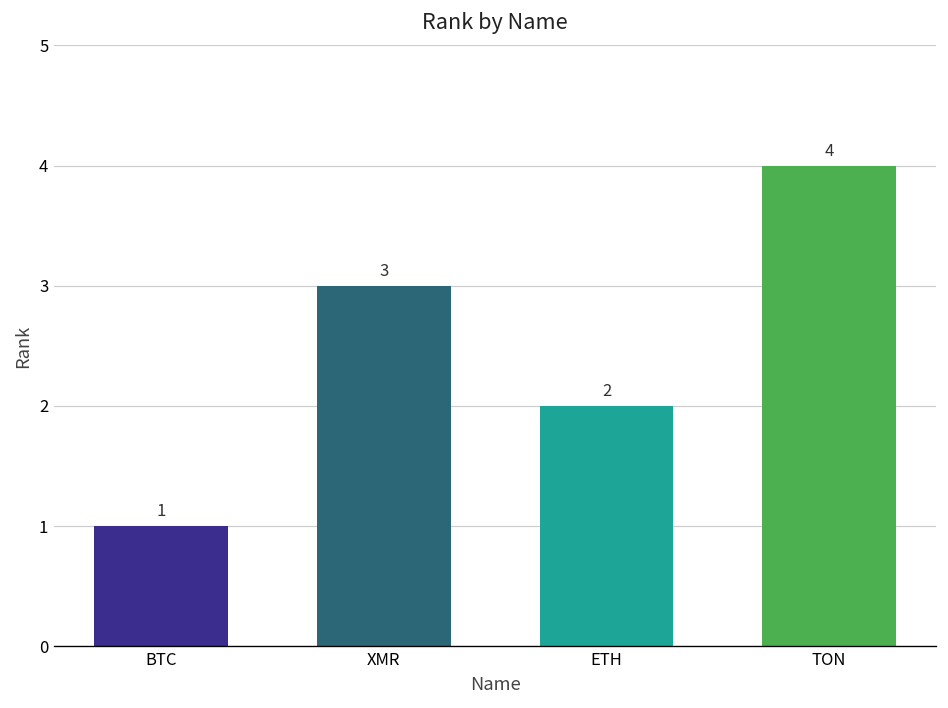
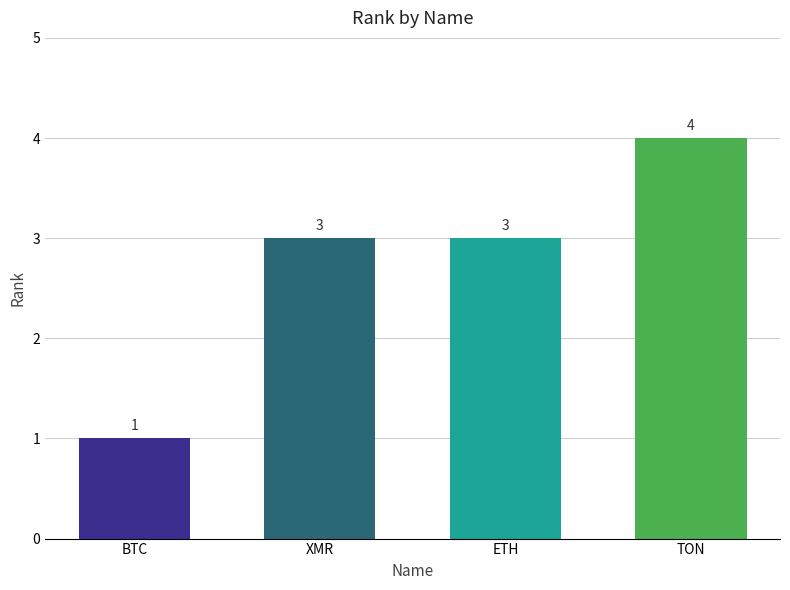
ETH: 2 -> 3
